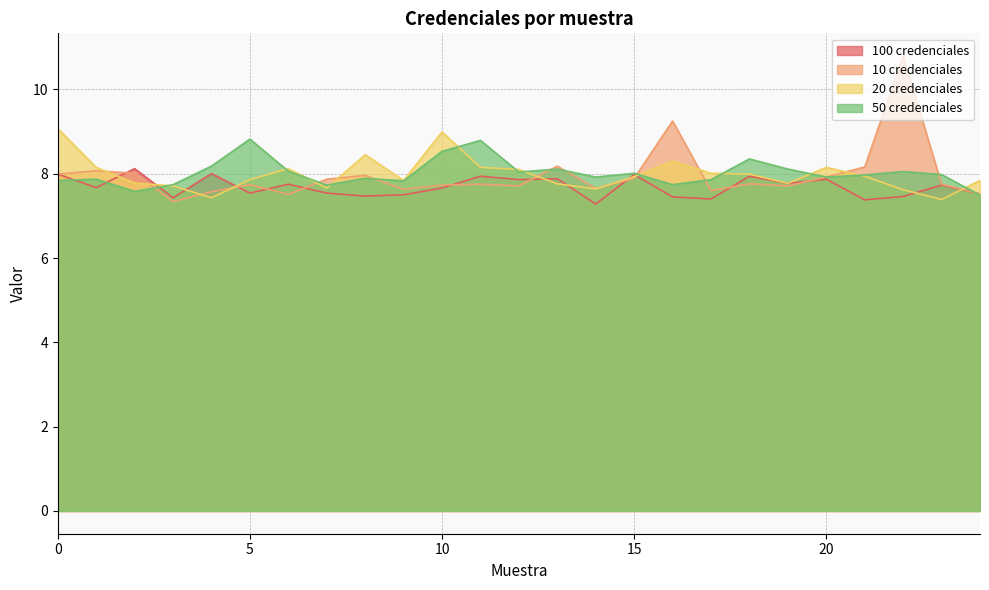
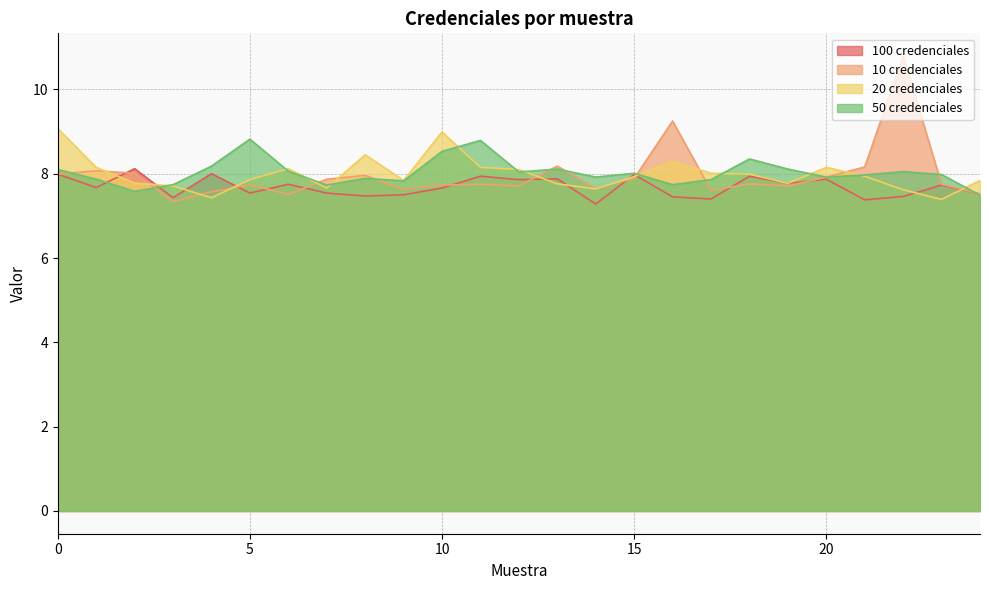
50 credenciales, 0: 7.8 -> 8.1
